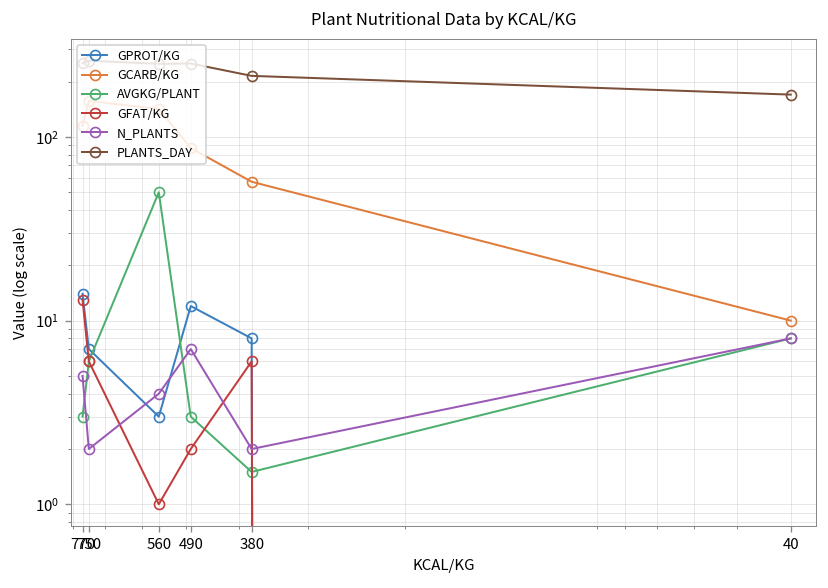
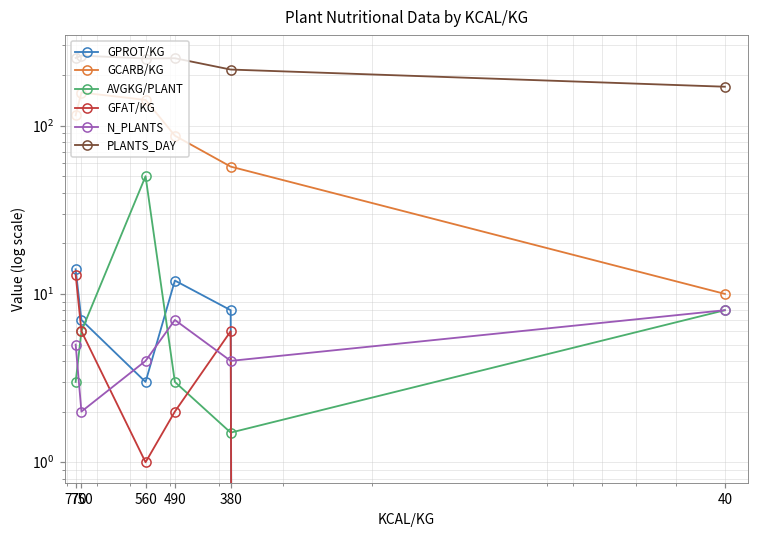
N_PLANTS, 380: 2 -> 4
